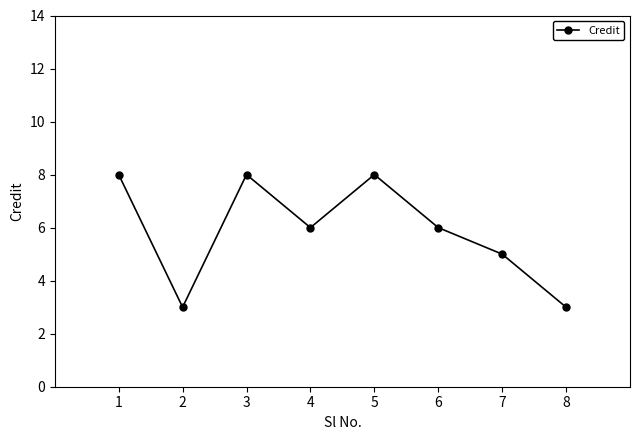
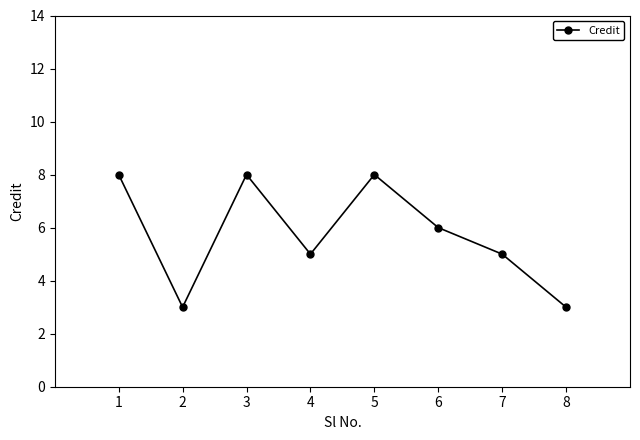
4: 6 -> 5
